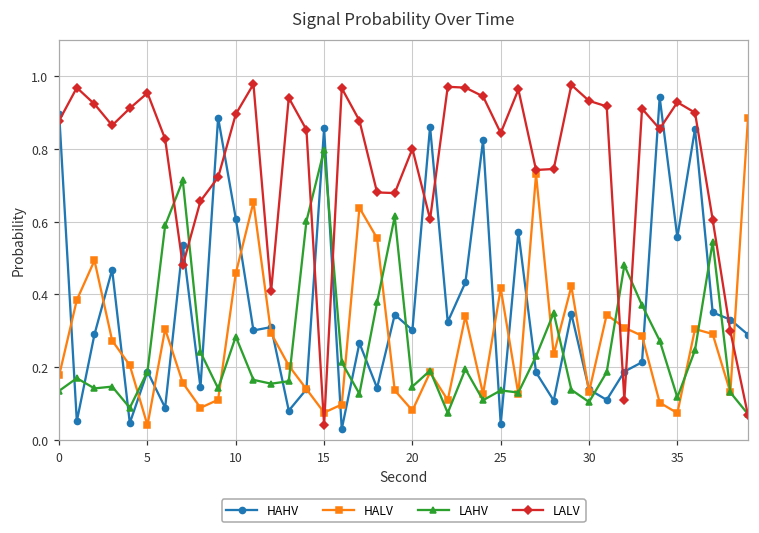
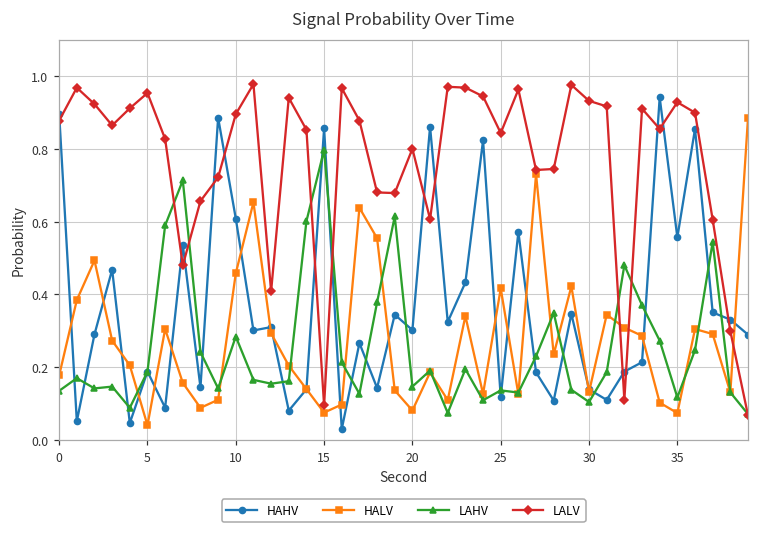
LALV, 15: 0.04 -> 0.10
HAHV, 25: 0.04 -> 0.12
